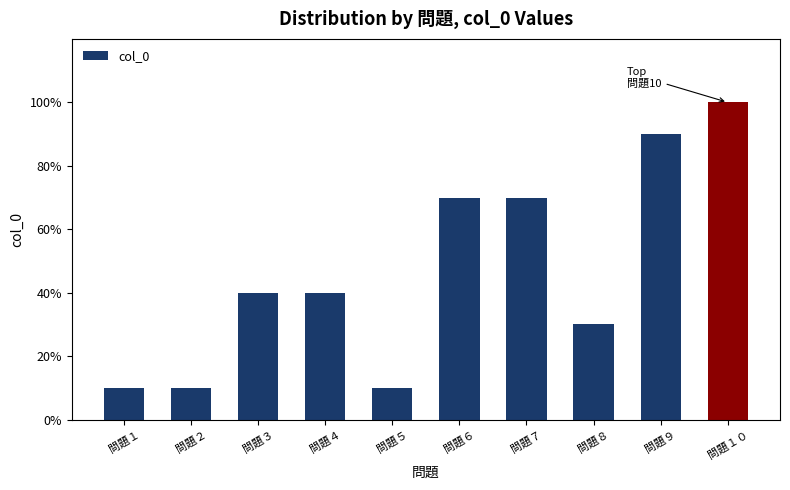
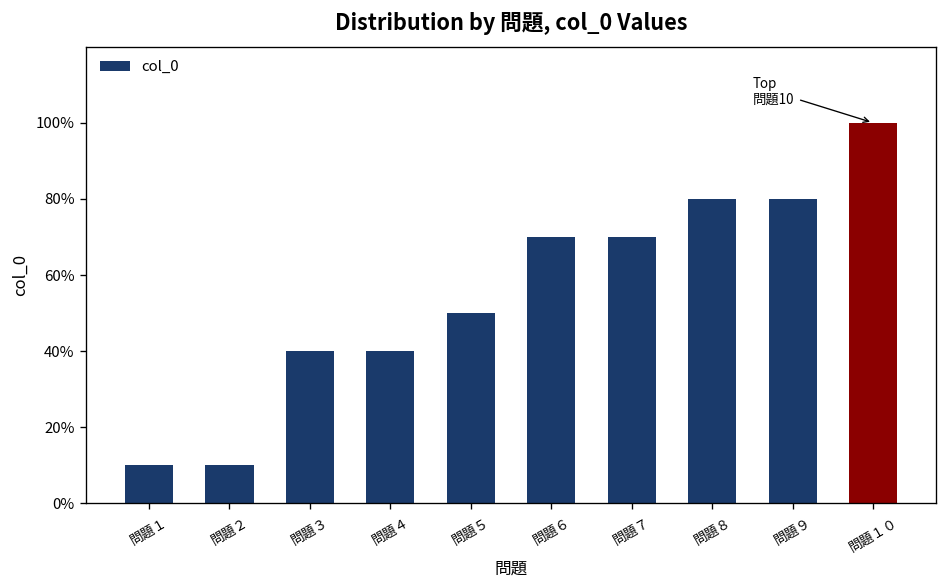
問題５: 10% -> 50%
問題８: 30% -> 80%
問題９: 90% -> 80%
